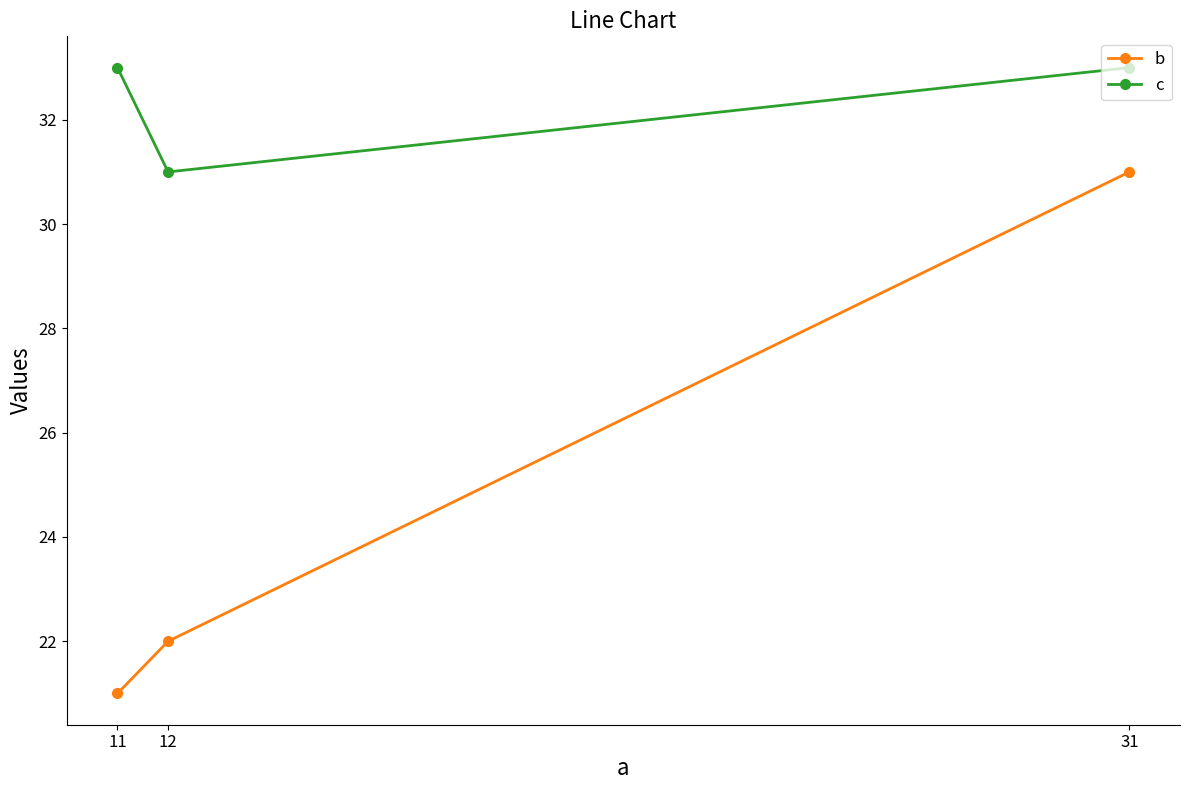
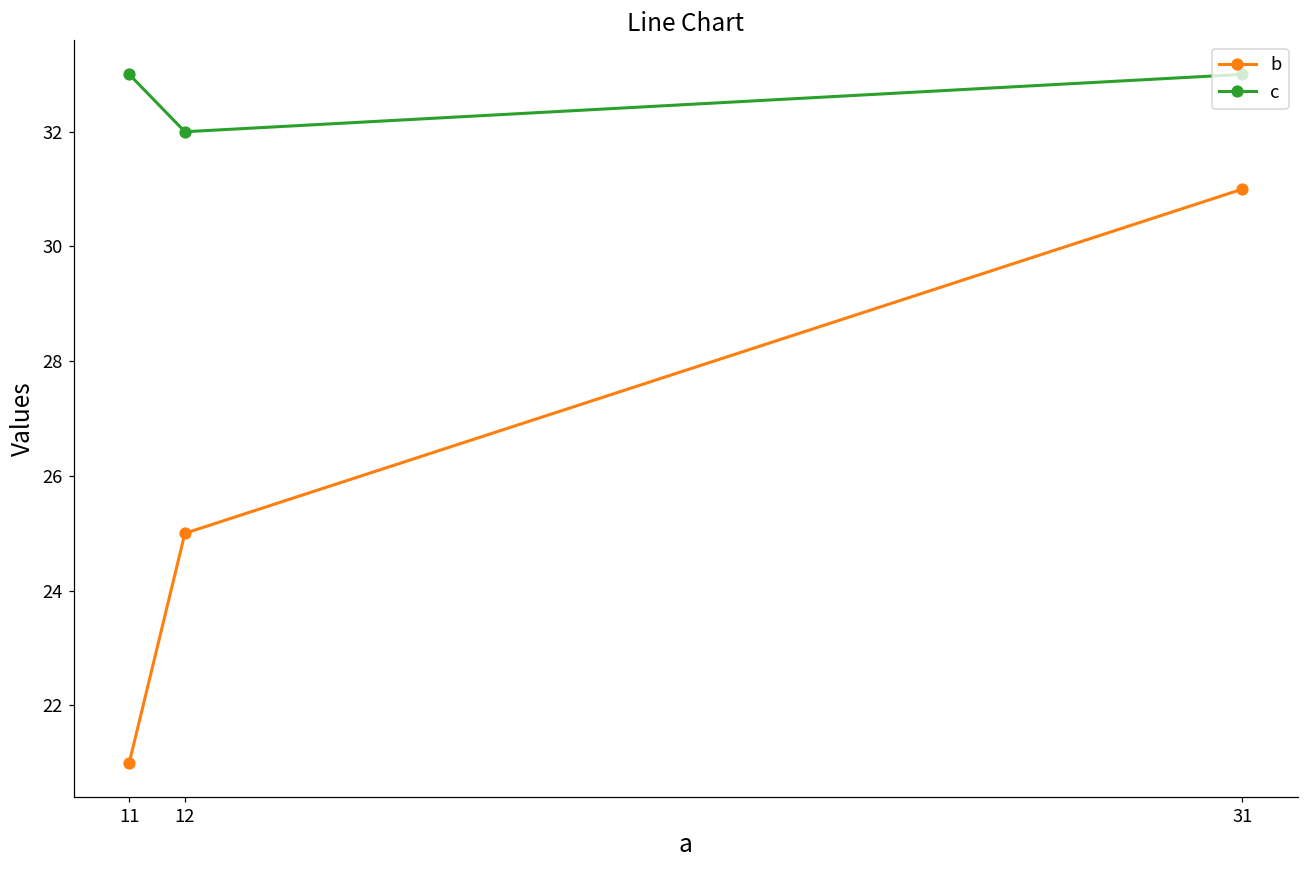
b, 12: 22 -> 25
c, 12: 31 -> 32
